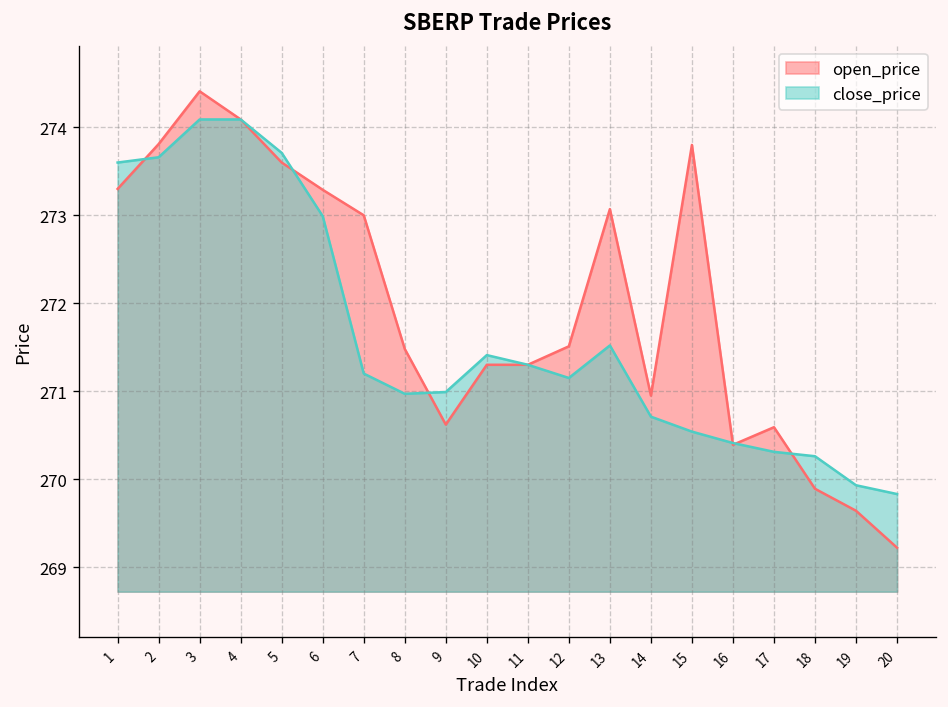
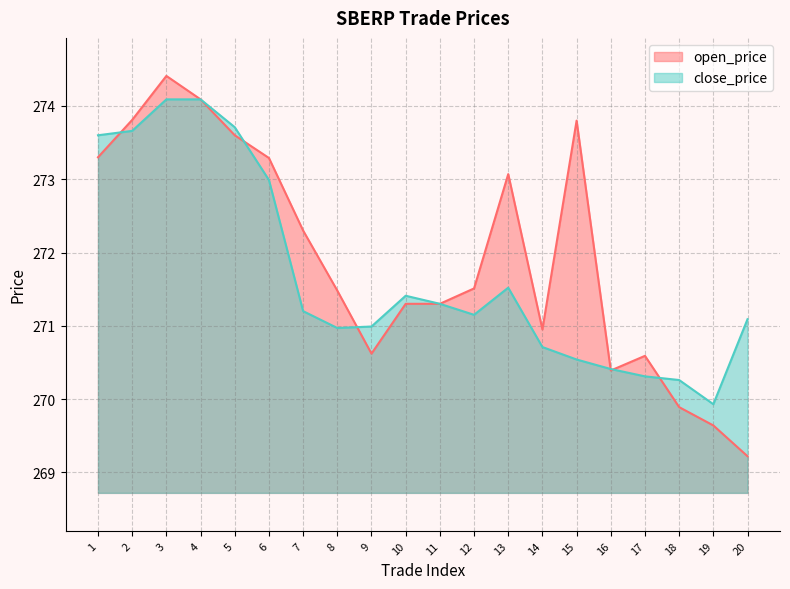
open_price, 7: 273.0 -> 272.3
close_price, 20: 269.8 -> 271.1
